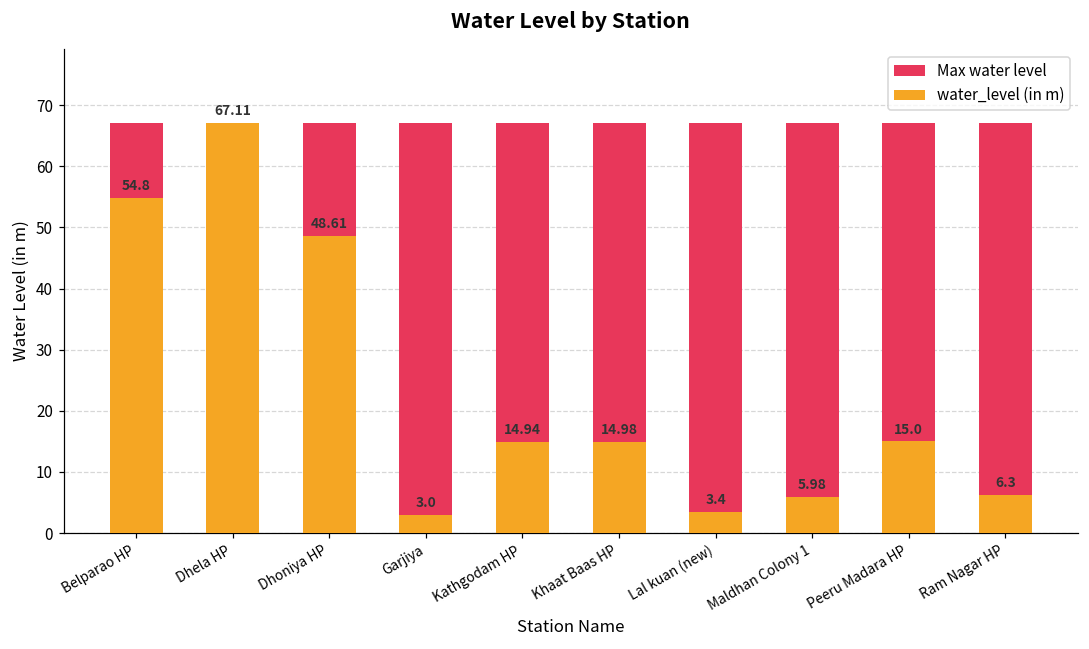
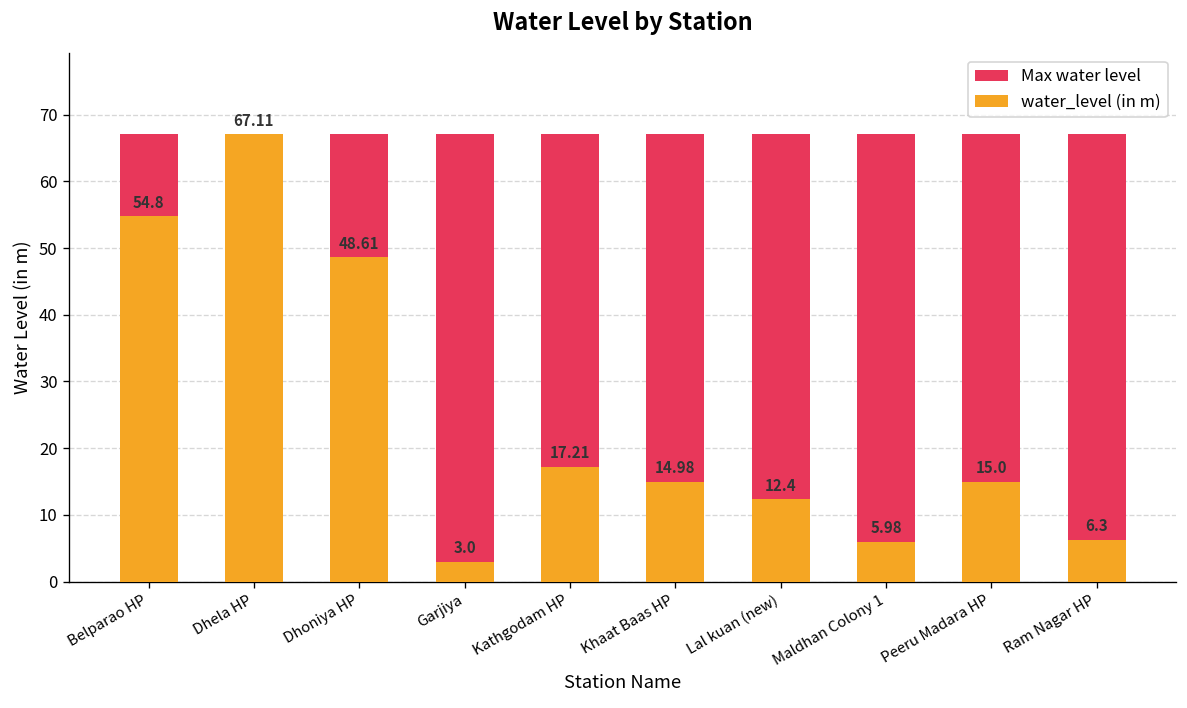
water_level (in m), Kathgodam HP: 14.94 -> 17.21
water_level (in m), Lal kuan (new): 3.4 -> 12.4
